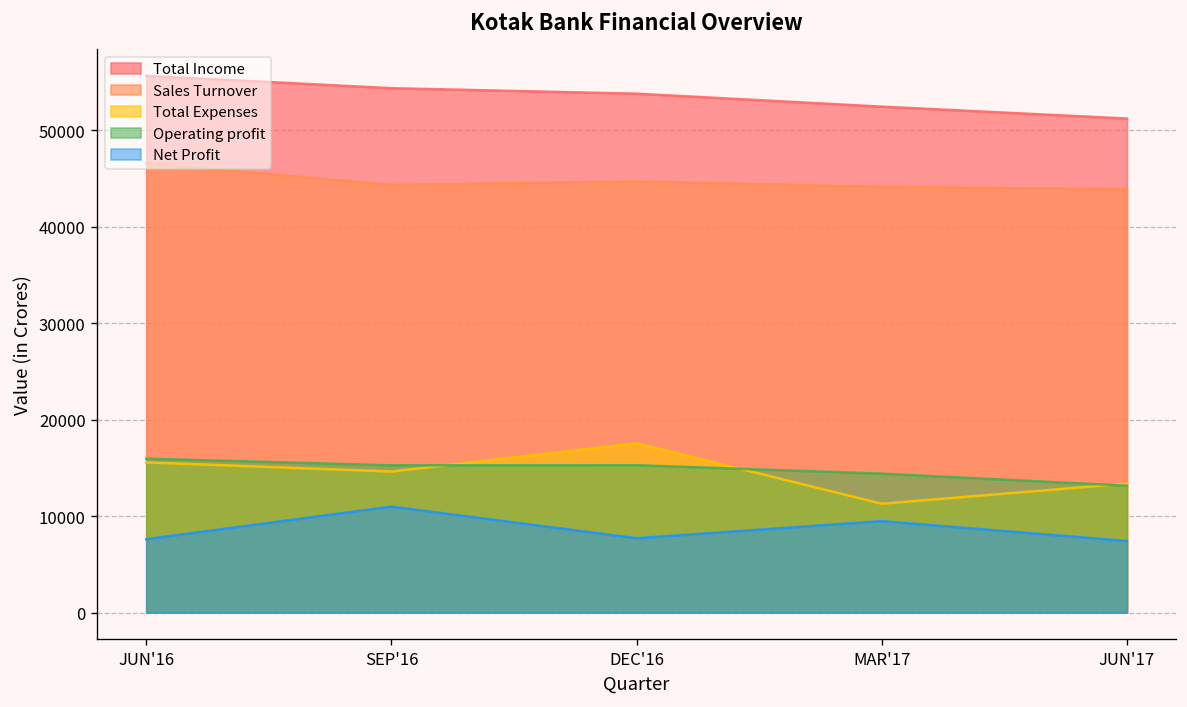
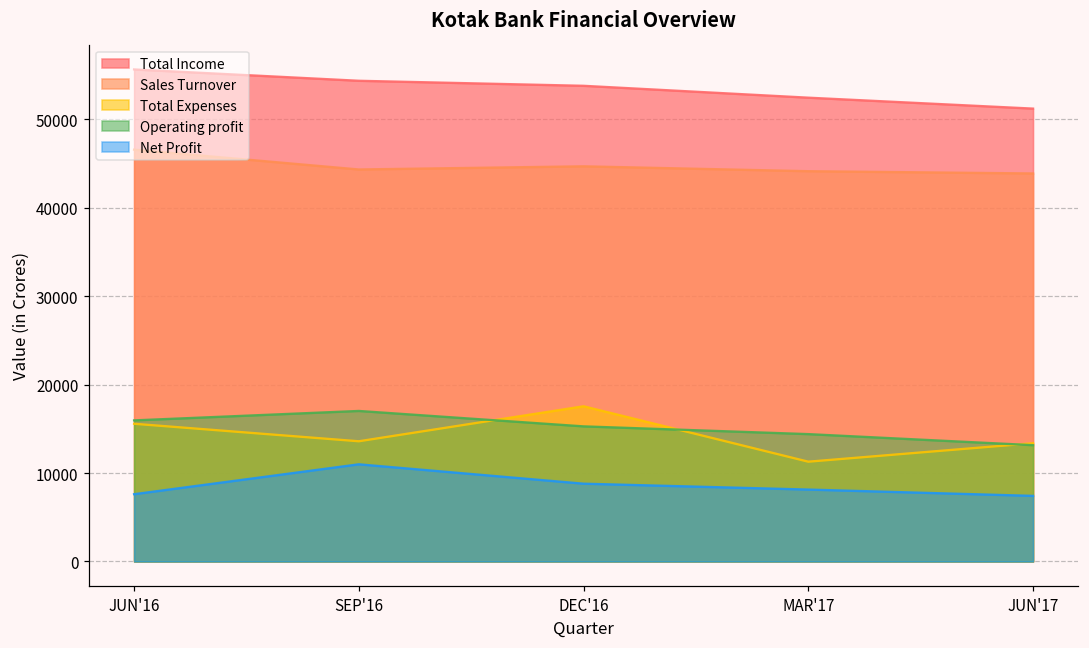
Total Expenses, SEP'16: 15000 -> 14000
Operating profit, SEP'16: 15000 -> 17000
Net Profit, DEC'16: 8000 -> 9000
Net Profit, MAR'17: 9000 -> 8000
